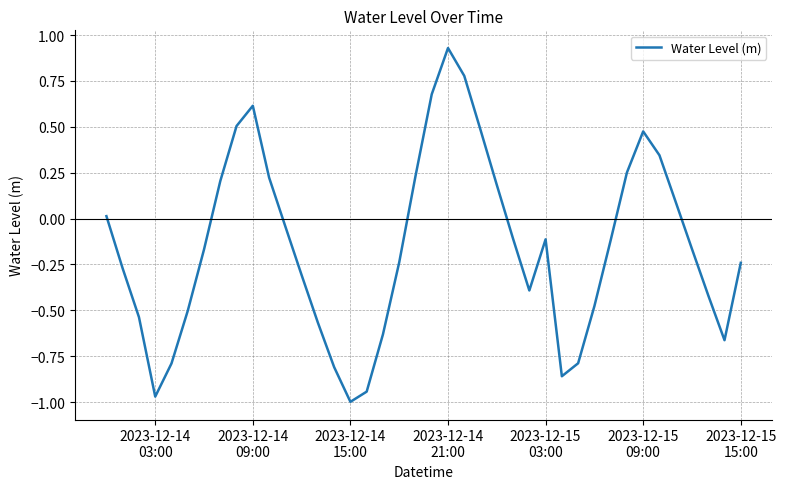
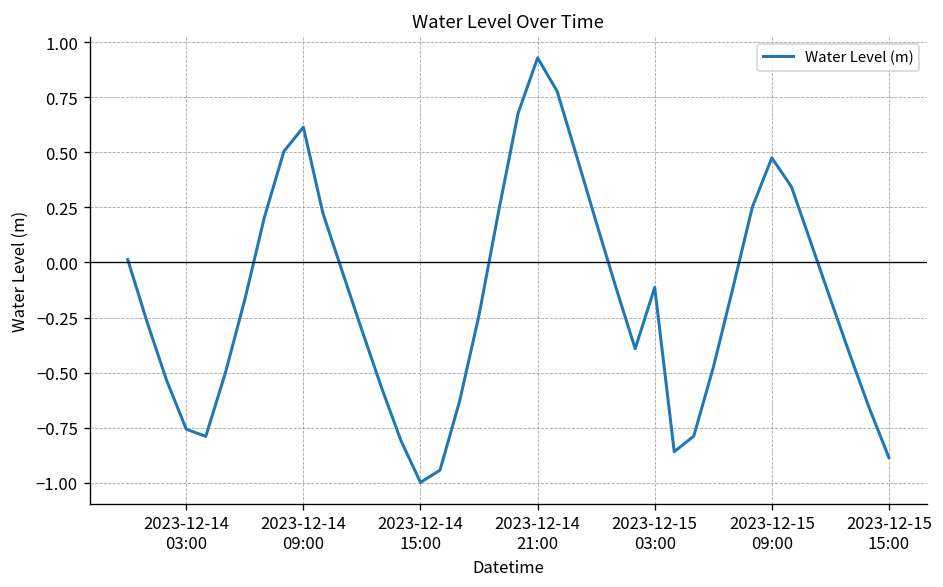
2023-12-14 03:00: -0.97 -> -0.76
2023-12-15 15:00: -0.24 -> -0.89
